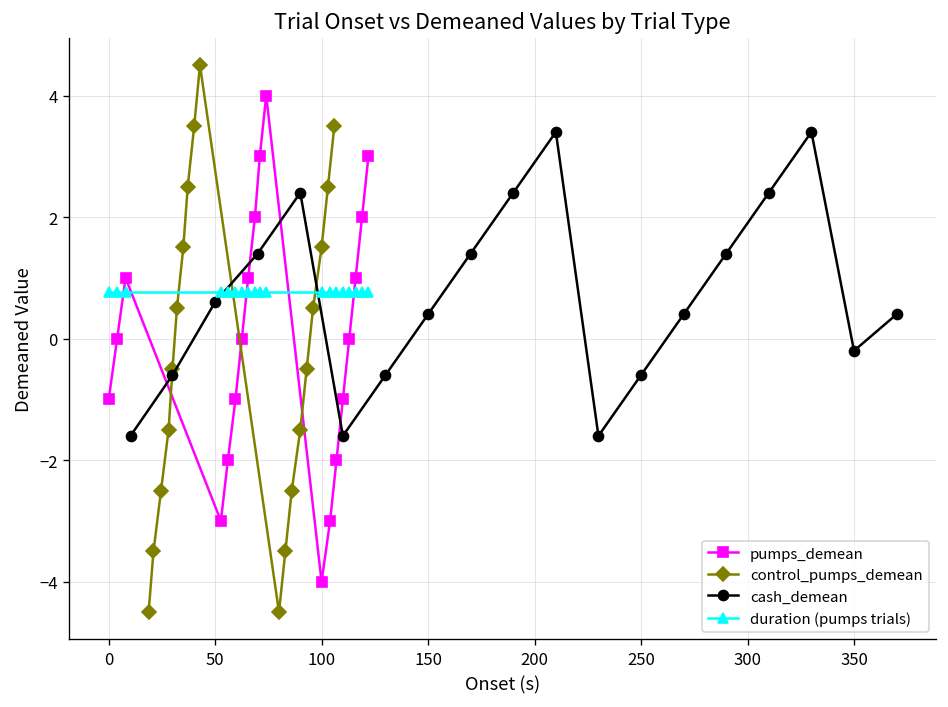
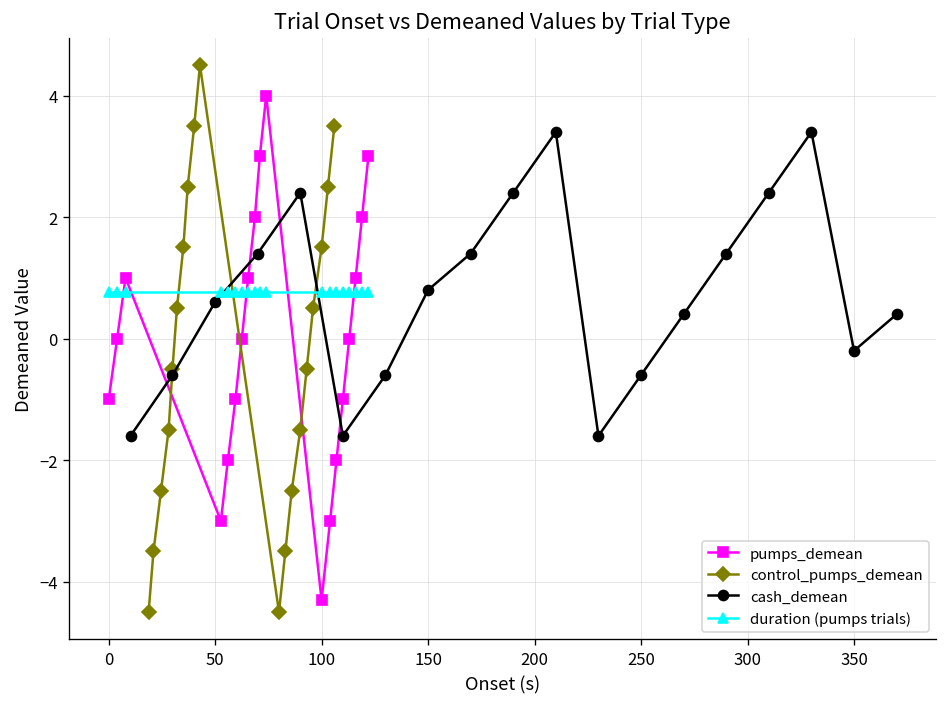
pumps_demean, 100: -4.0 -> -4.3
cash_demean, 150: 0.4 -> 0.8
